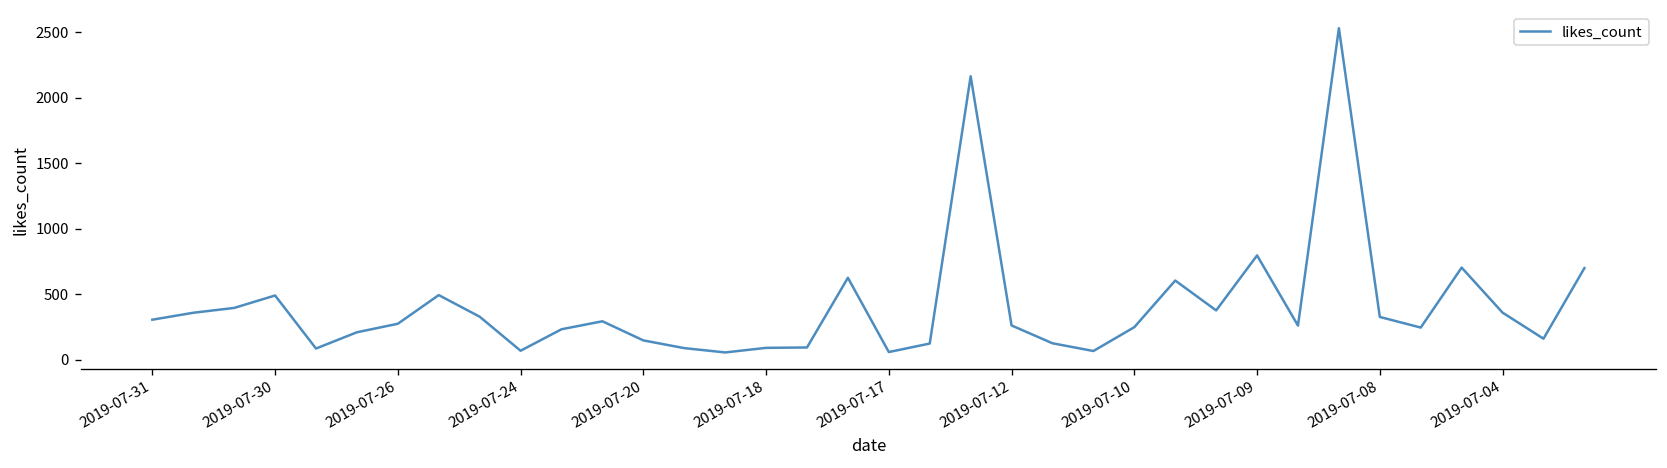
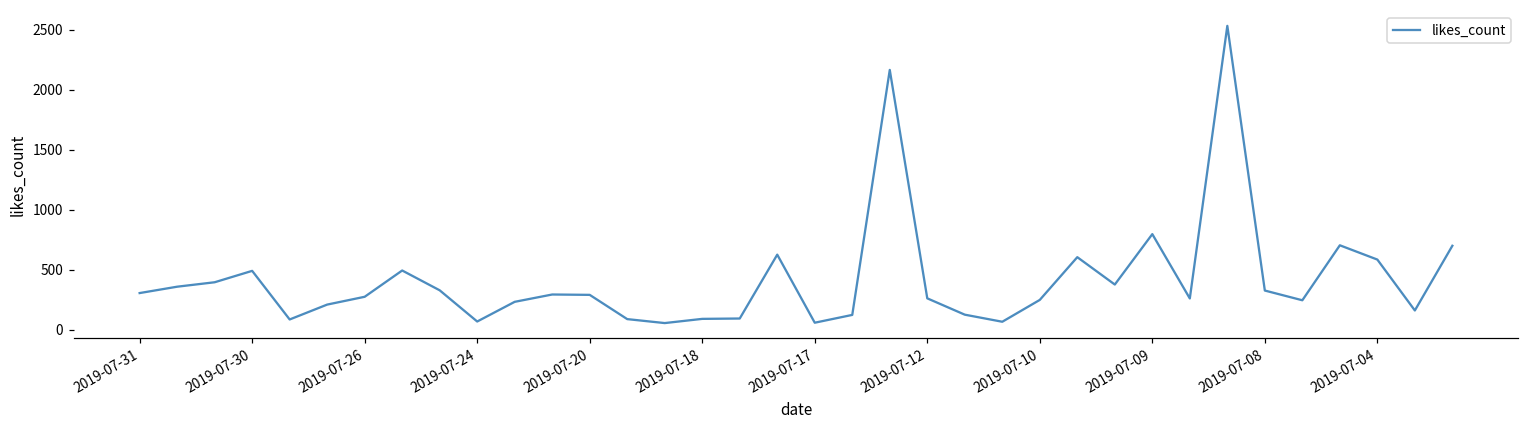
2019-07-20: 150 -> 290
2019-07-04: 360 -> 580
